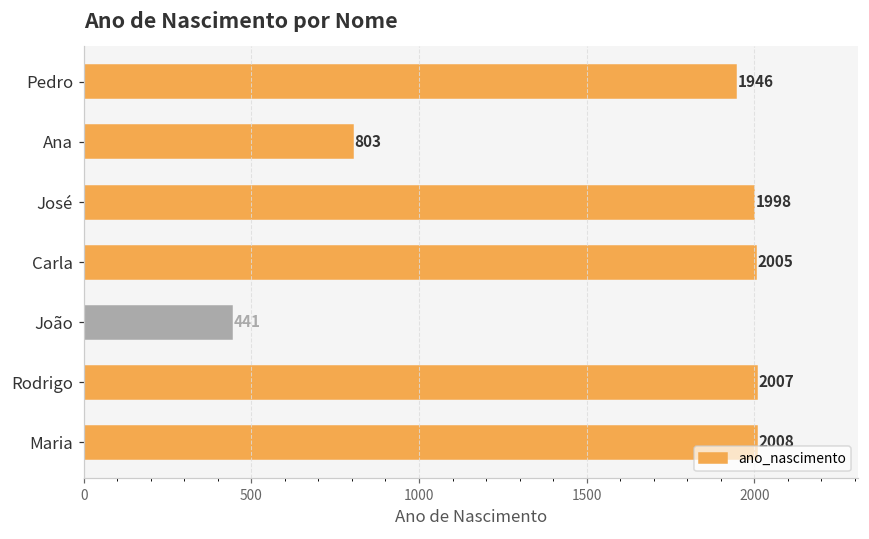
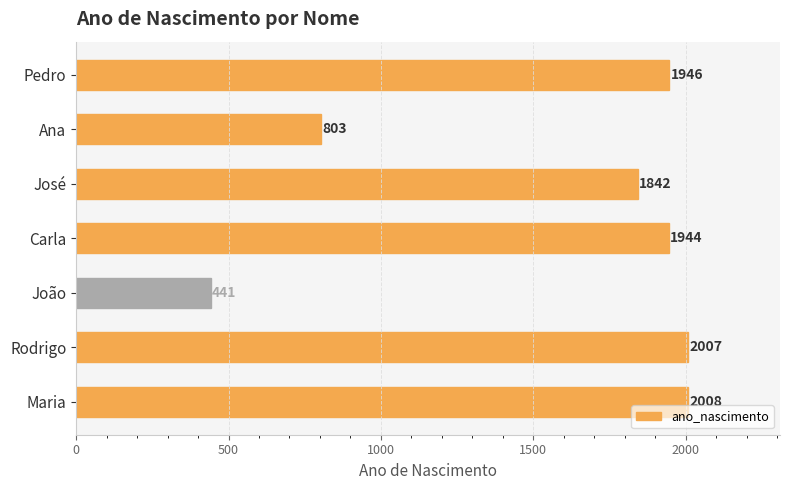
José: 1998 -> 1842
Carla: 2005 -> 1944
